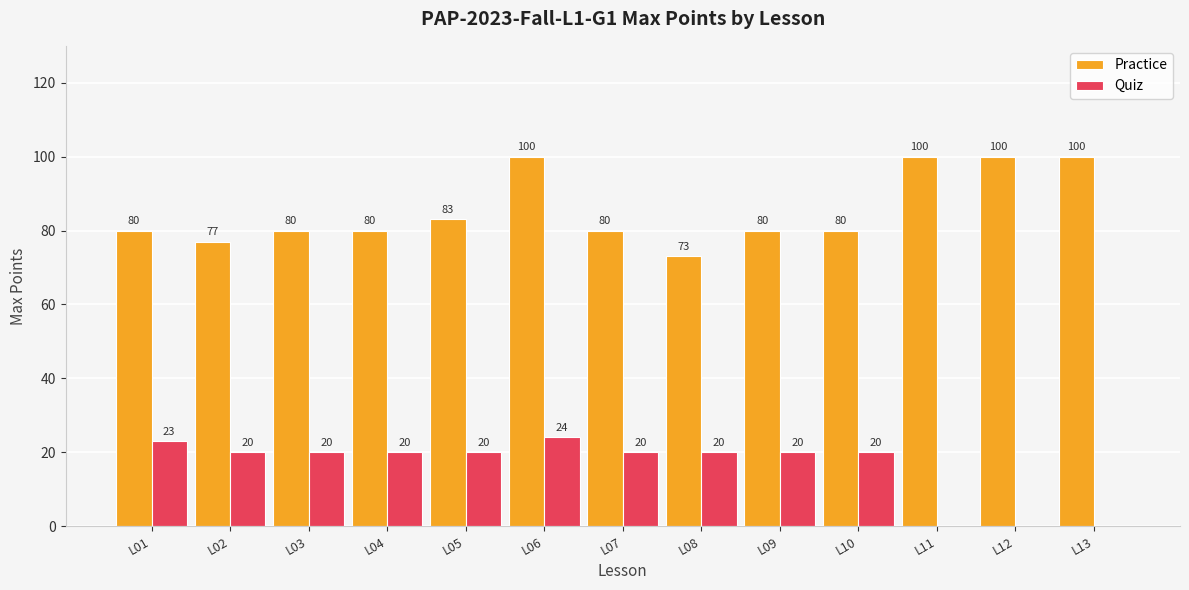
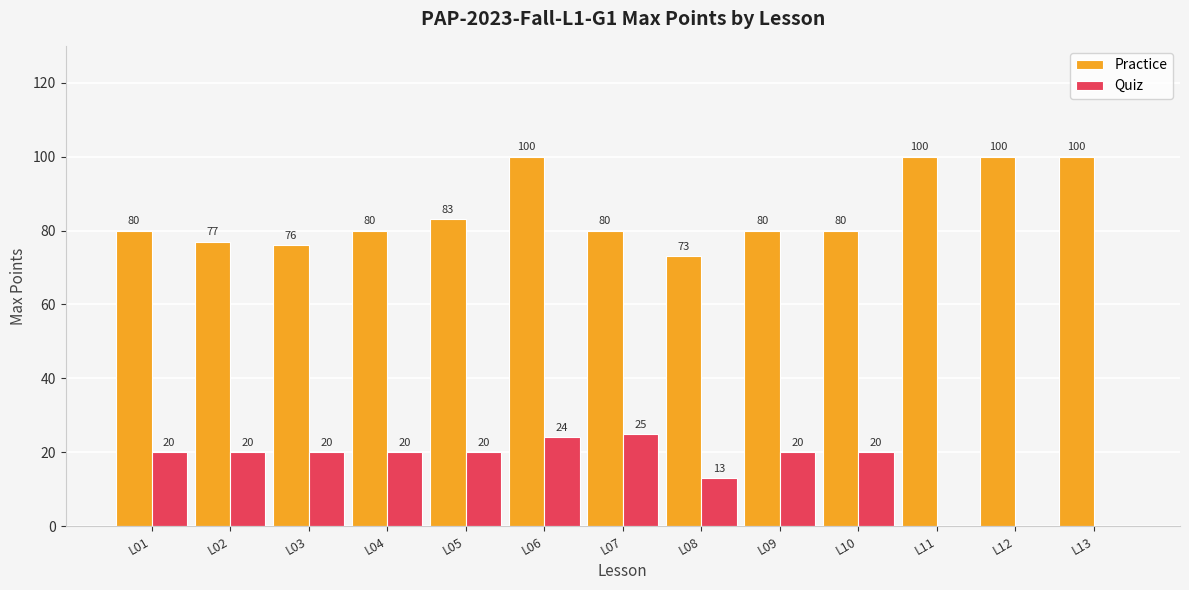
Quiz, L01: 23 -> 20
Practice, L03: 80 -> 76
Quiz, L07: 20 -> 25
Quiz, L08: 20 -> 13
